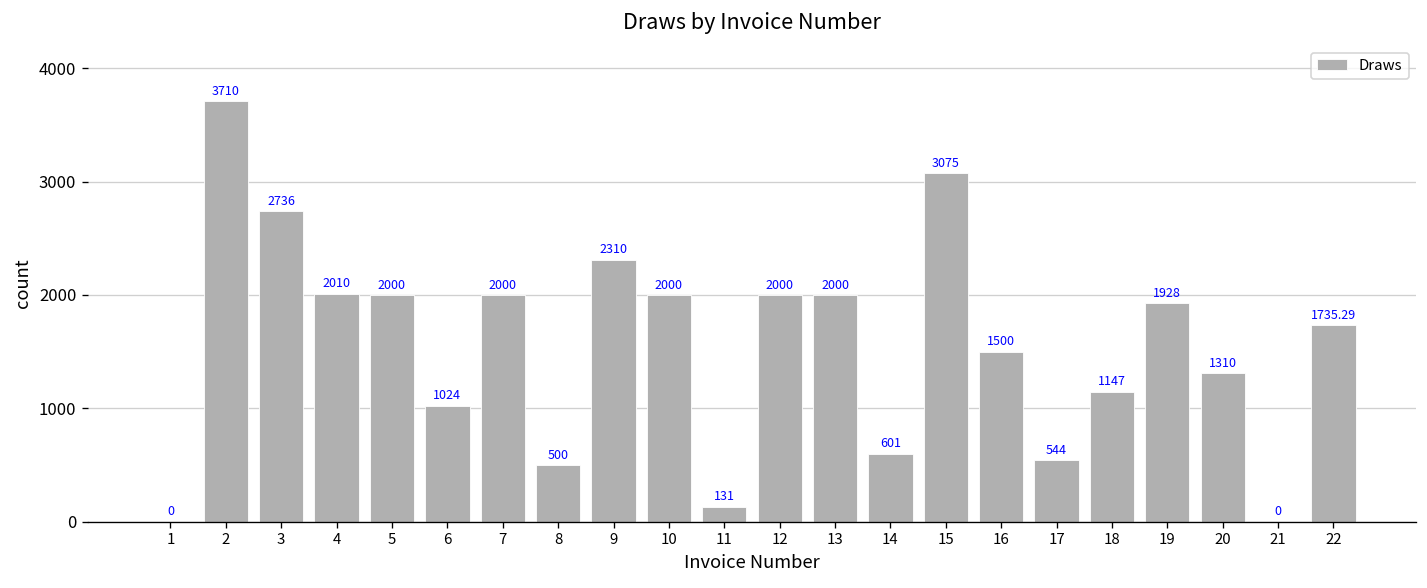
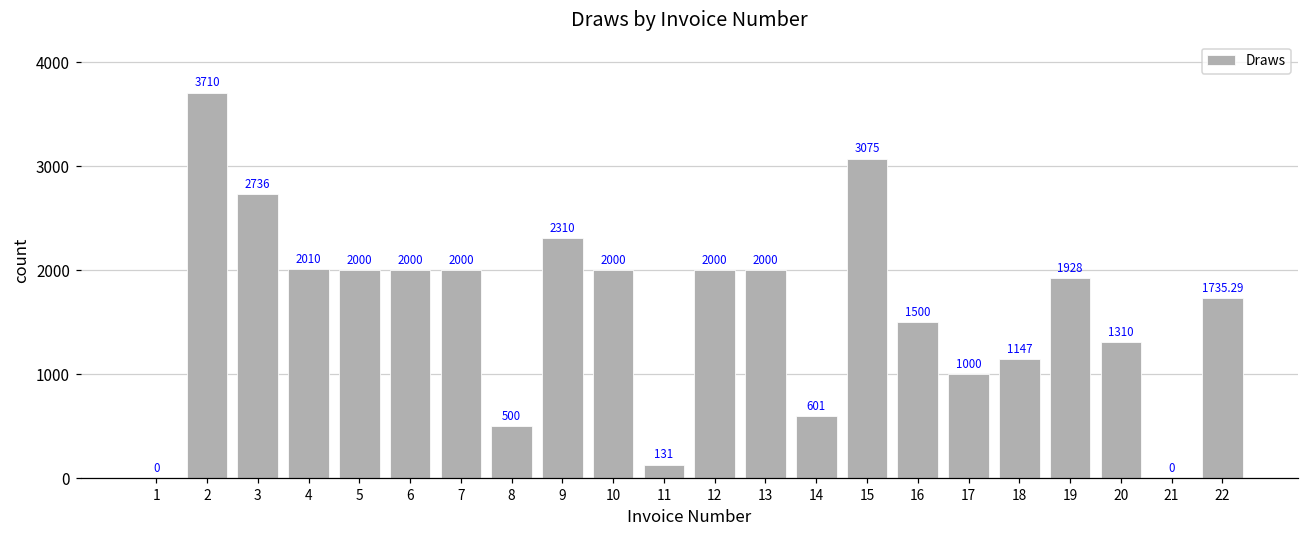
6: 1024 -> 2000
17: 544 -> 1000
